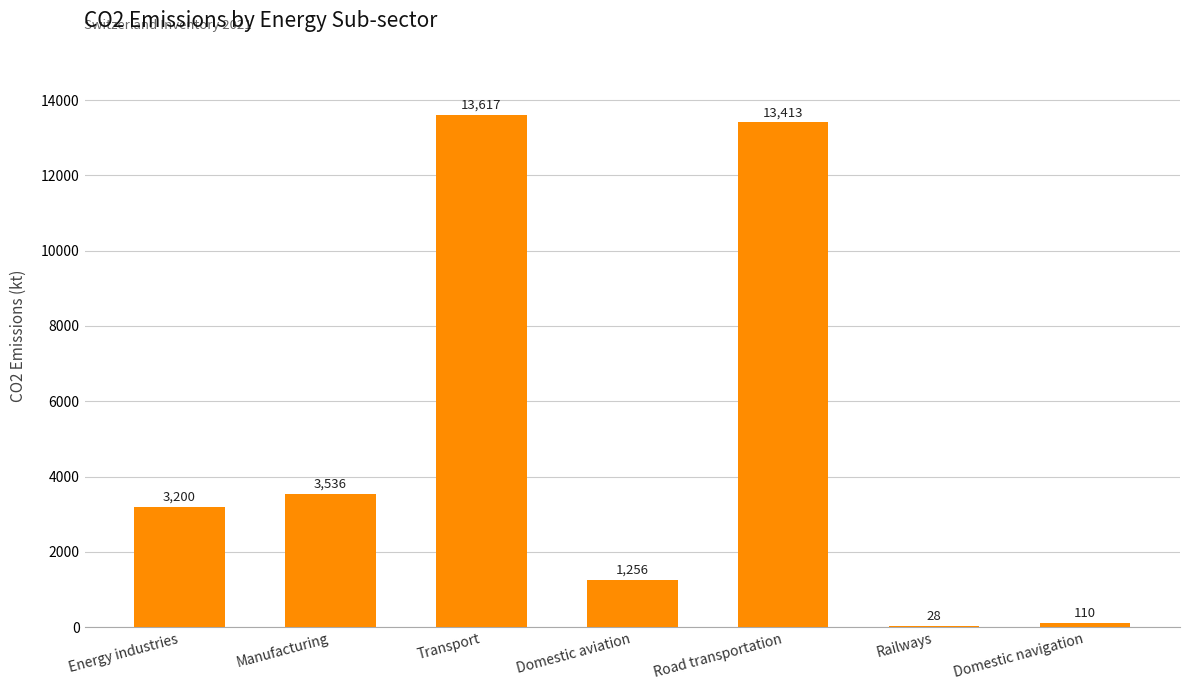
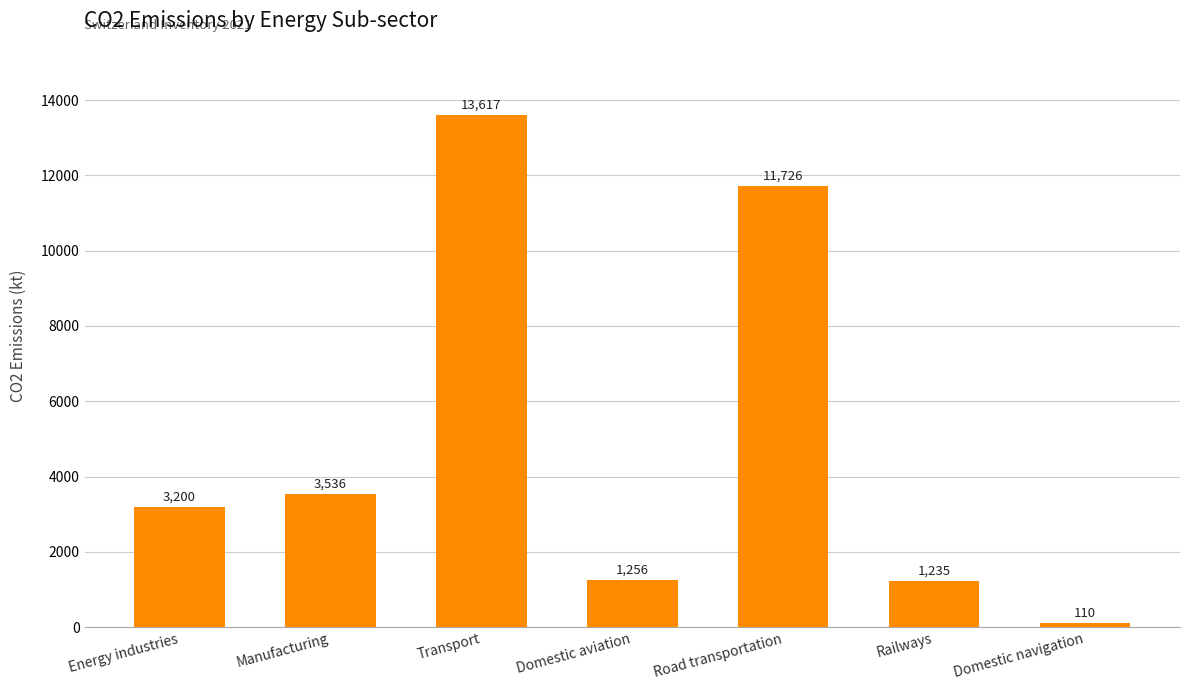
Road transportation: 13,413 -> 11,726
Railways: 28 -> 1,235
